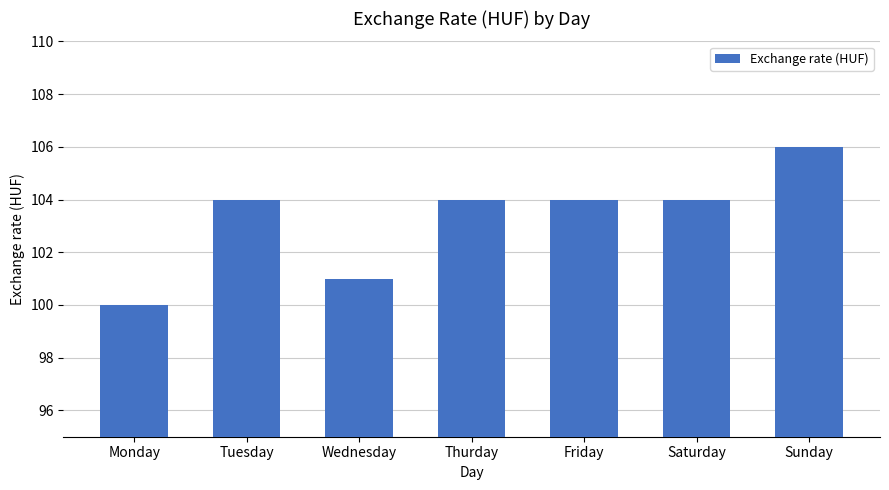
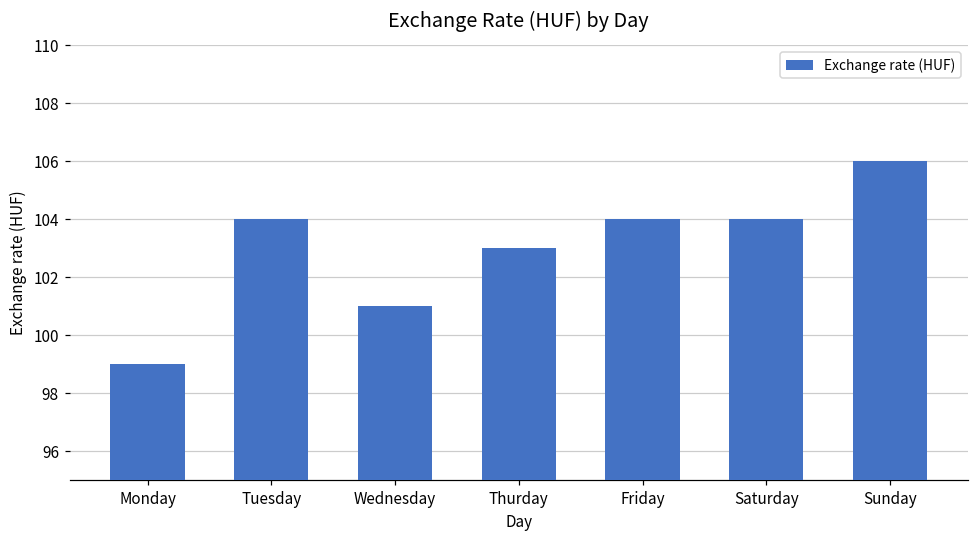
Monday: 100 -> 99
Thurday: 104 -> 103
